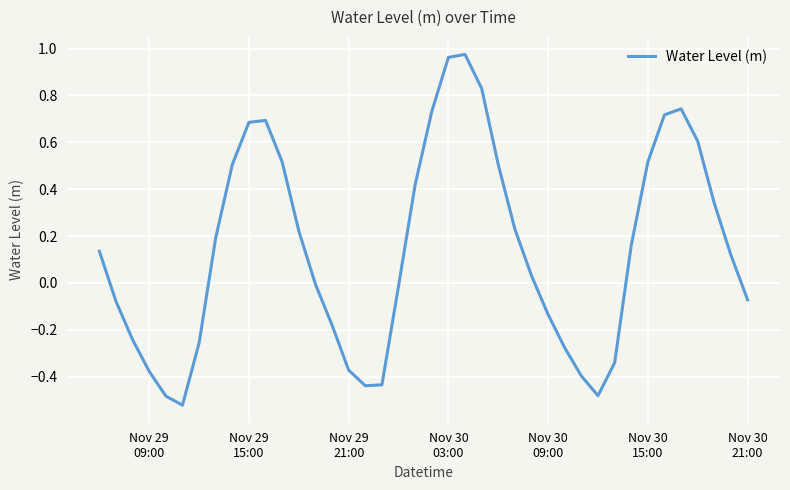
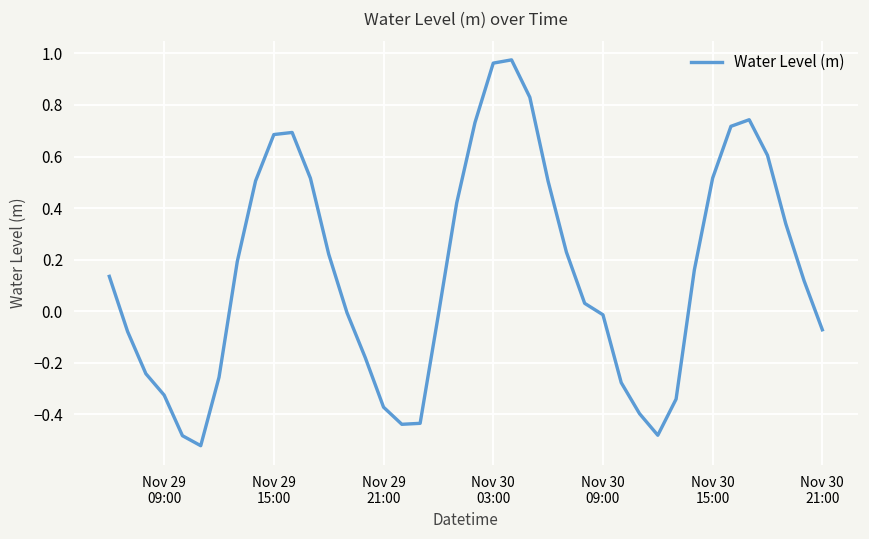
Nov 29 09:00: -0.38 -> -0.33
Nov 30 09:00: -0.13 -> -0.01
